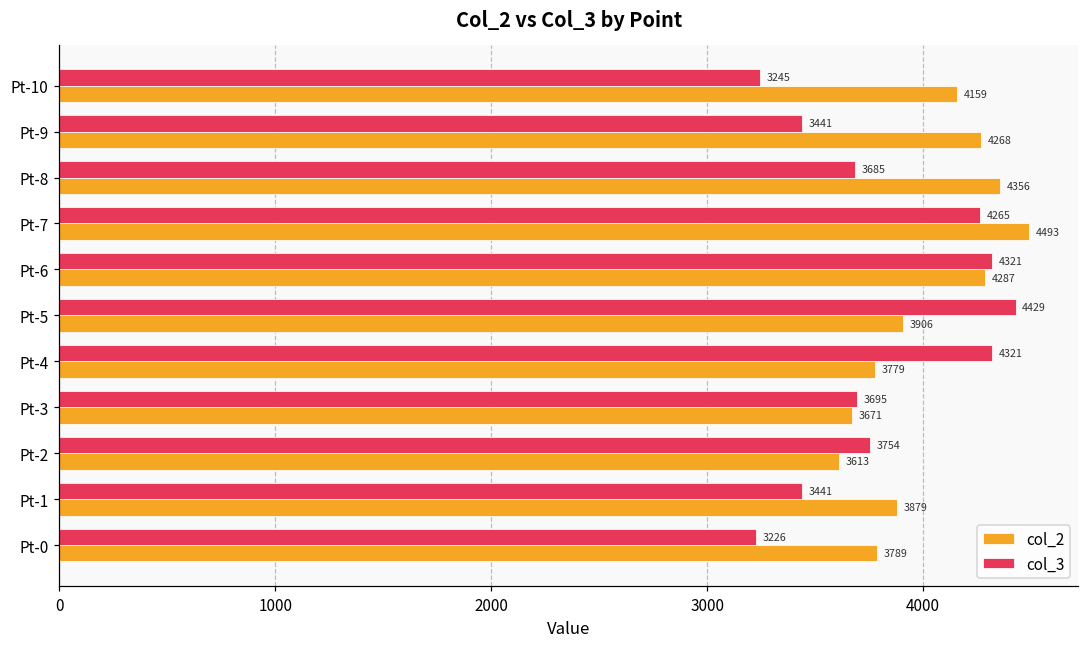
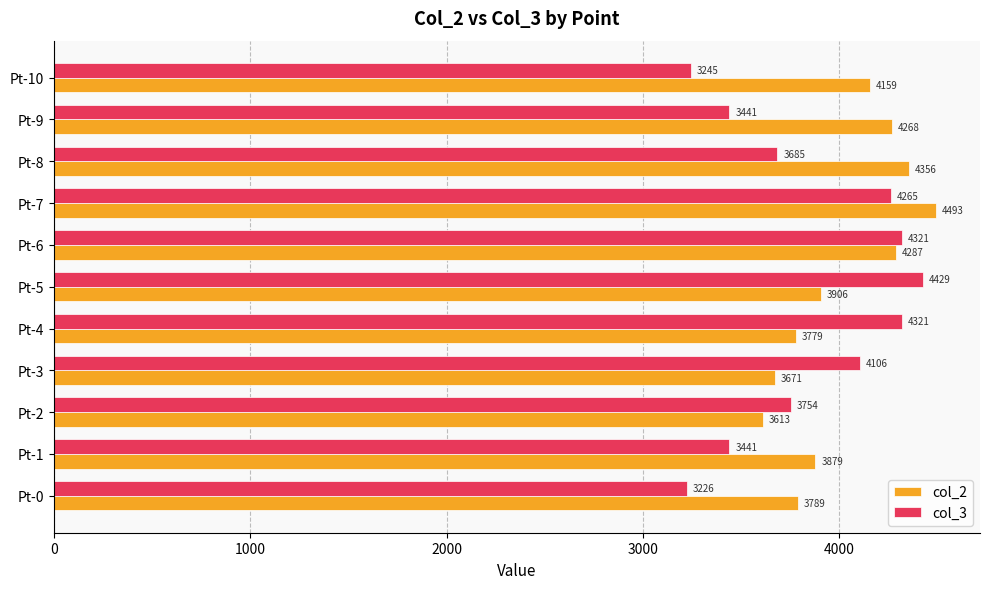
col_3, Pt-3: 3695 -> 4106
